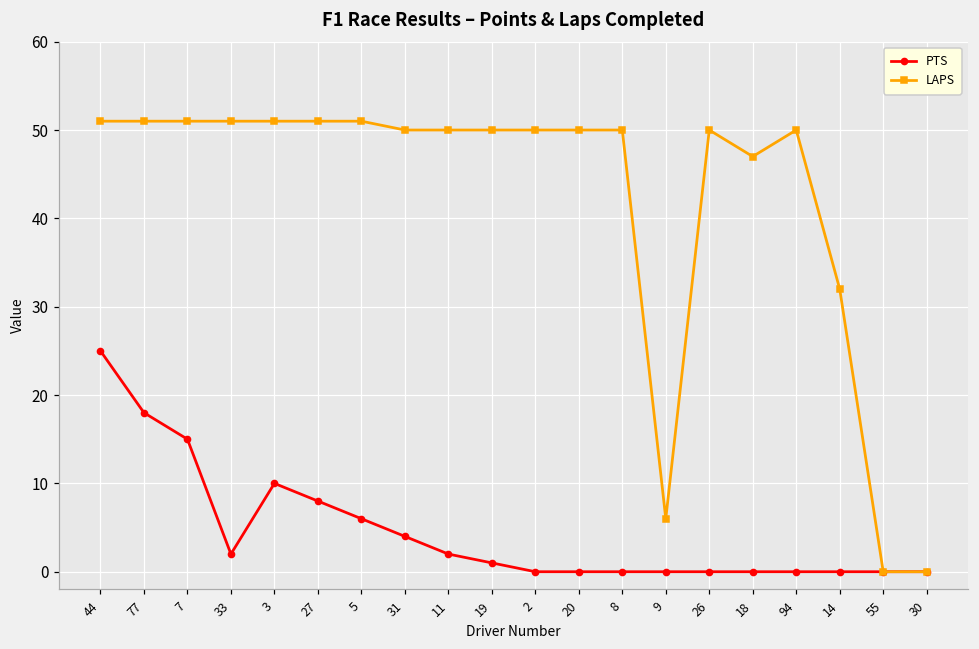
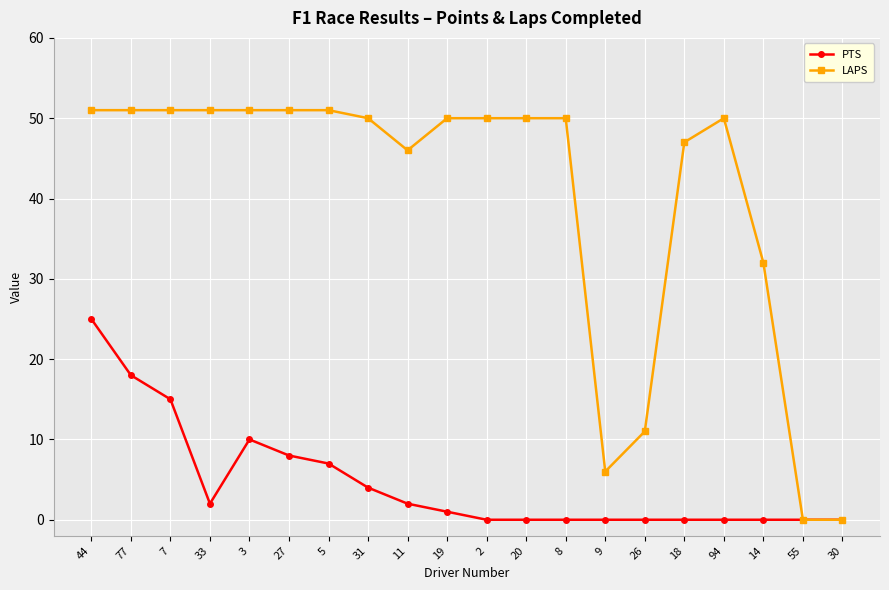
PTS, 5: 6 -> 7
LAPS, 11: 50 -> 46
LAPS, 26: 50 -> 11
